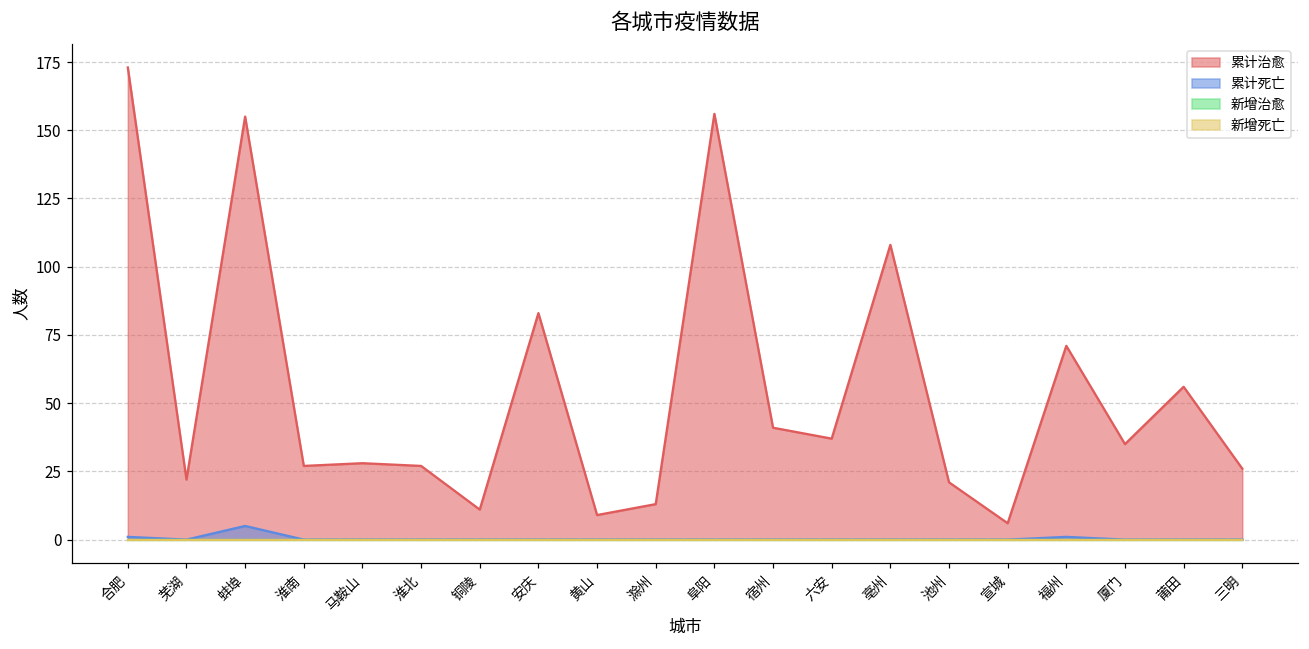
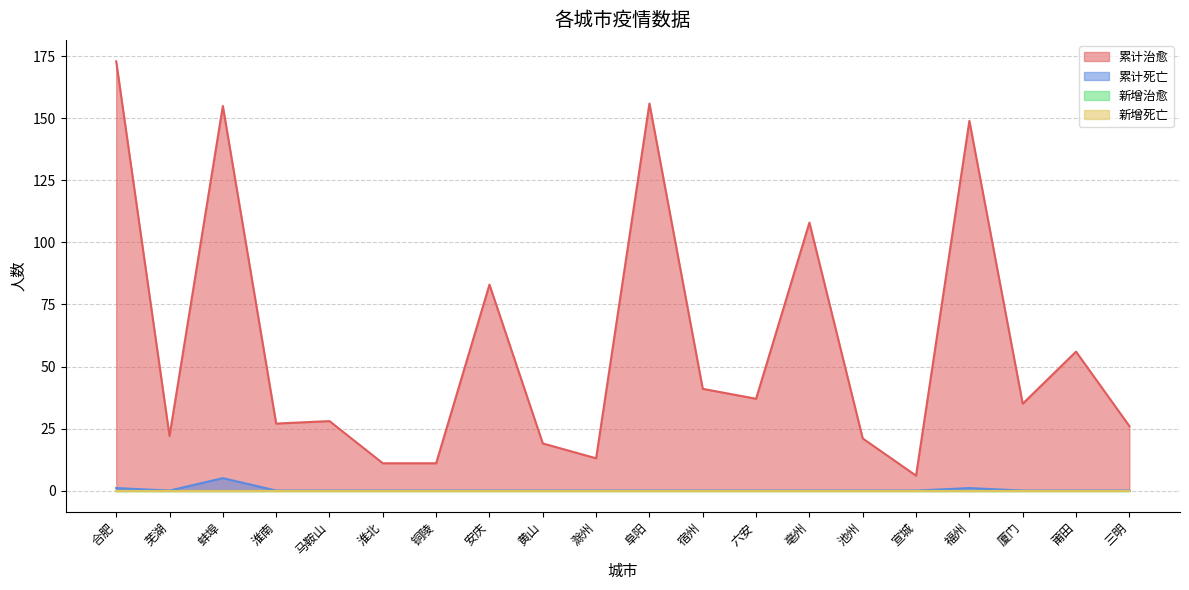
累计治愈, 淮北: 27 -> 11
累计治愈, 黄山: 9 -> 19
累计治愈, 福州: 71 -> 149
